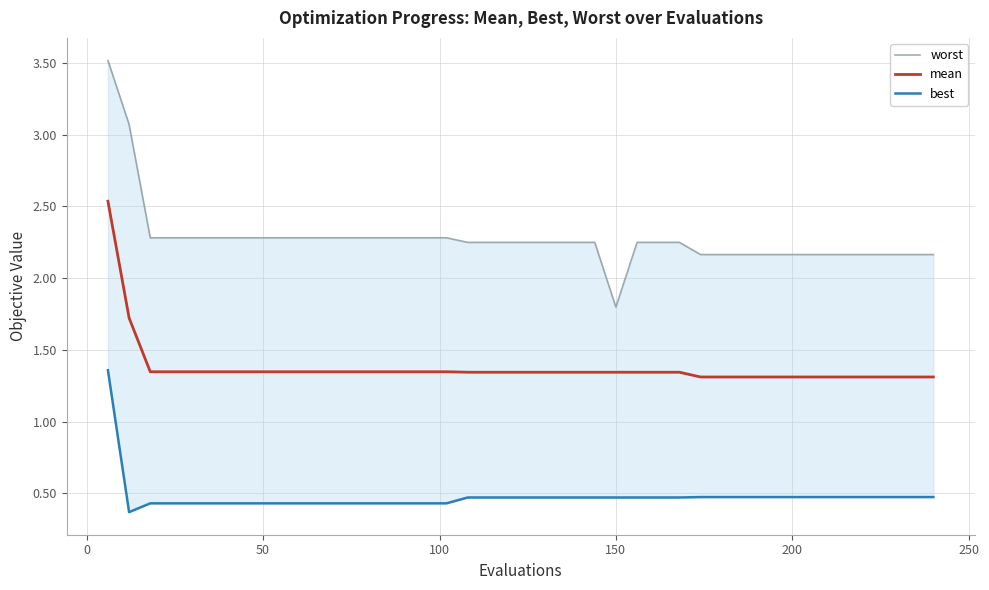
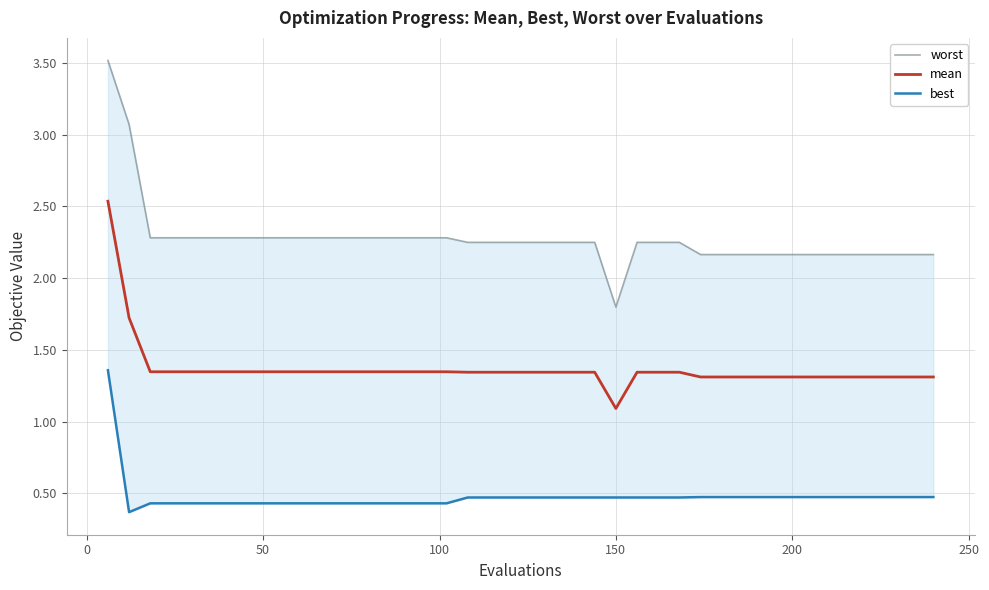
mean, 150: 1.34 -> 1.09
